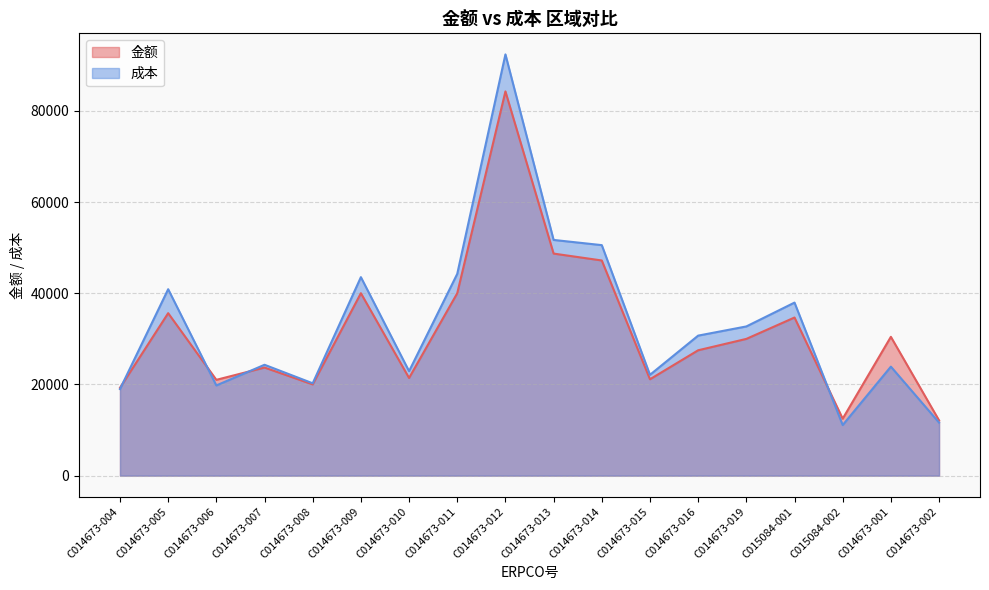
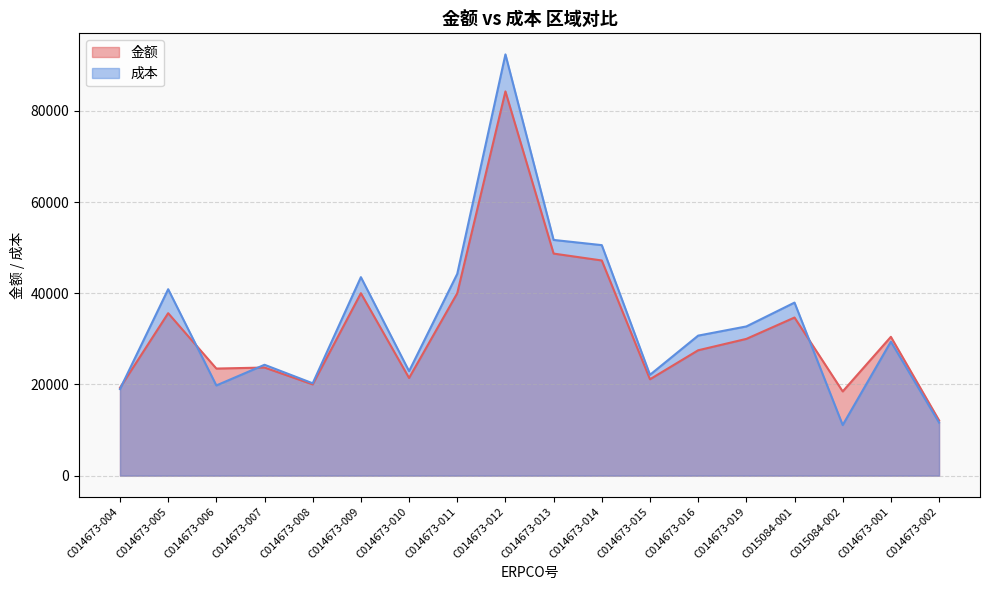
金额, C014673-006: 21000 -> 23000
金额, C015084-002: 12000 -> 18000
成本, C014673-001: 24000 -> 29000
